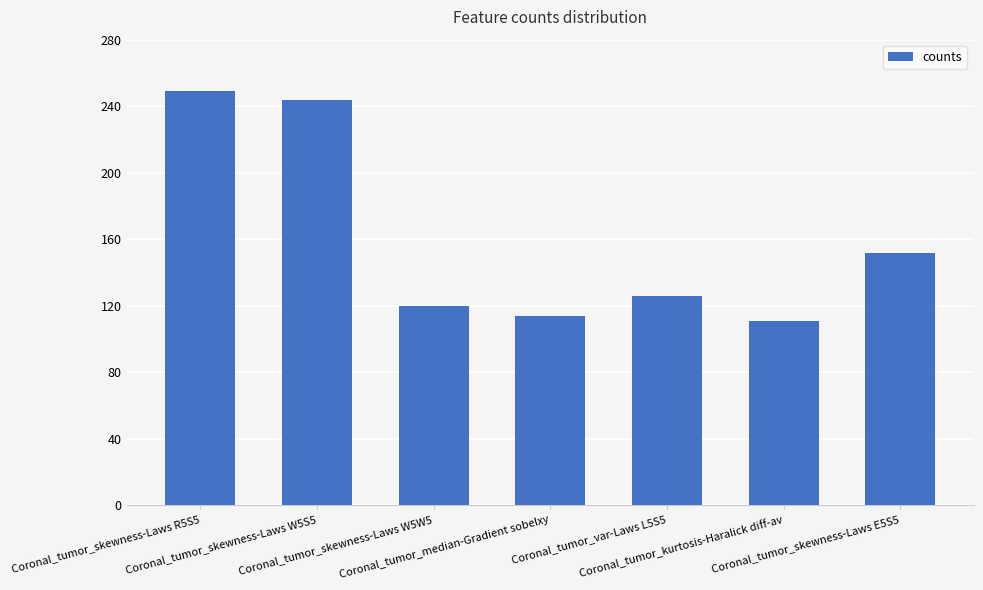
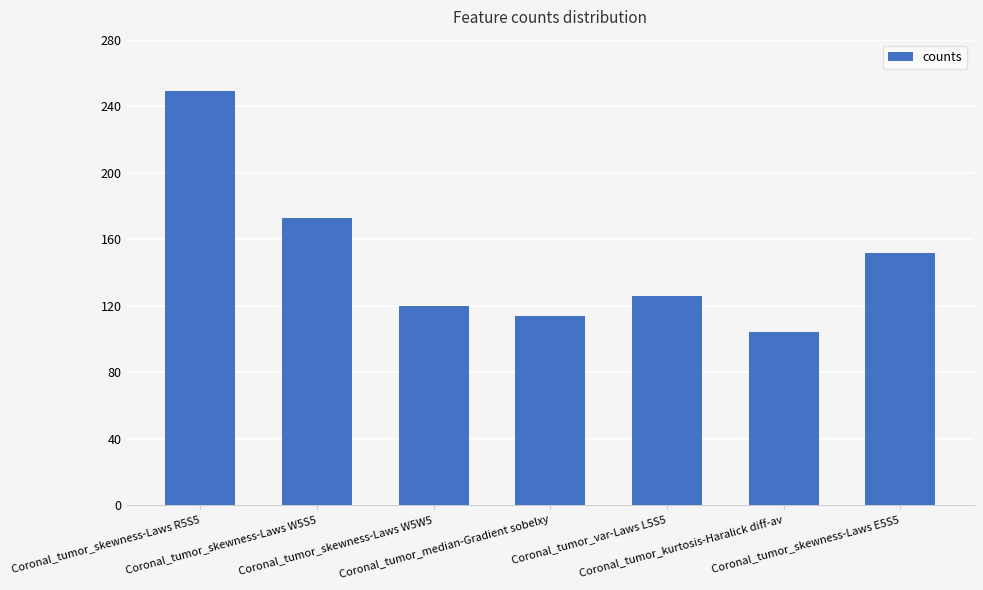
Coronal_tumor_skewness-Laws W5S5: 244 -> 173
Coronal_tumor_kurtosis-Haralick diff-av: 111 -> 104
